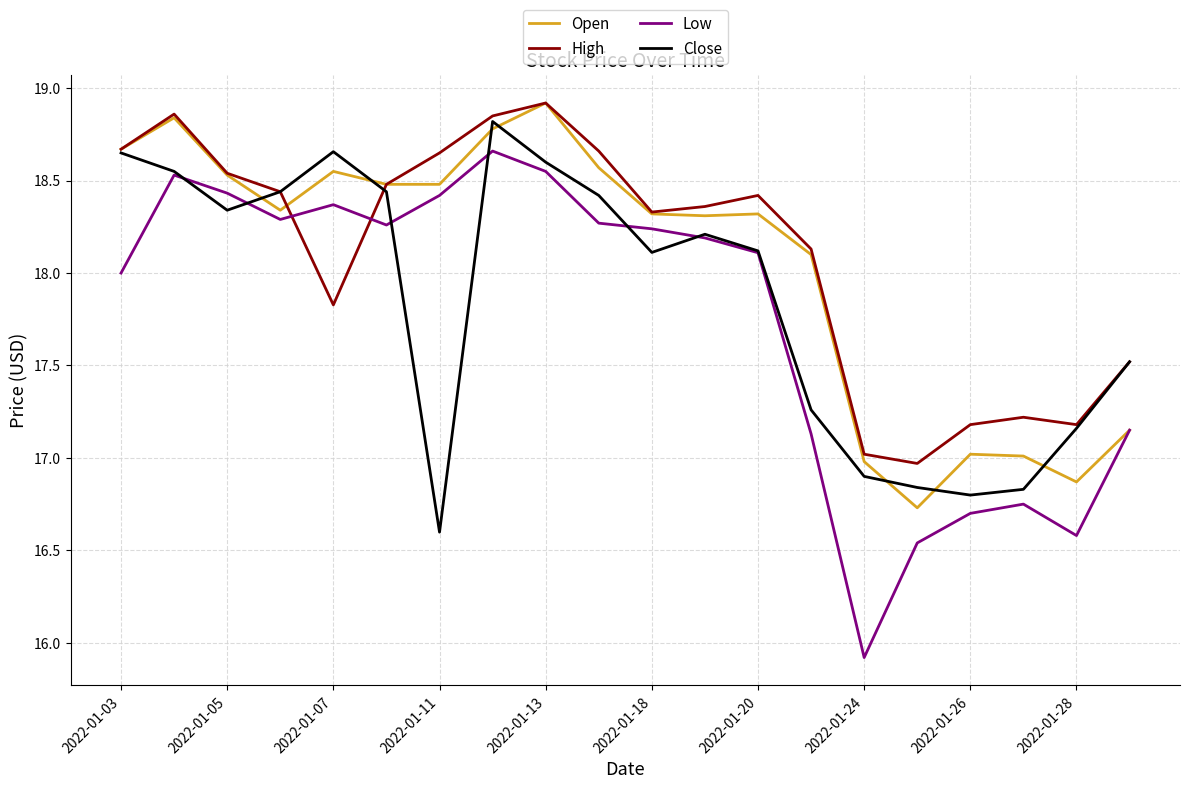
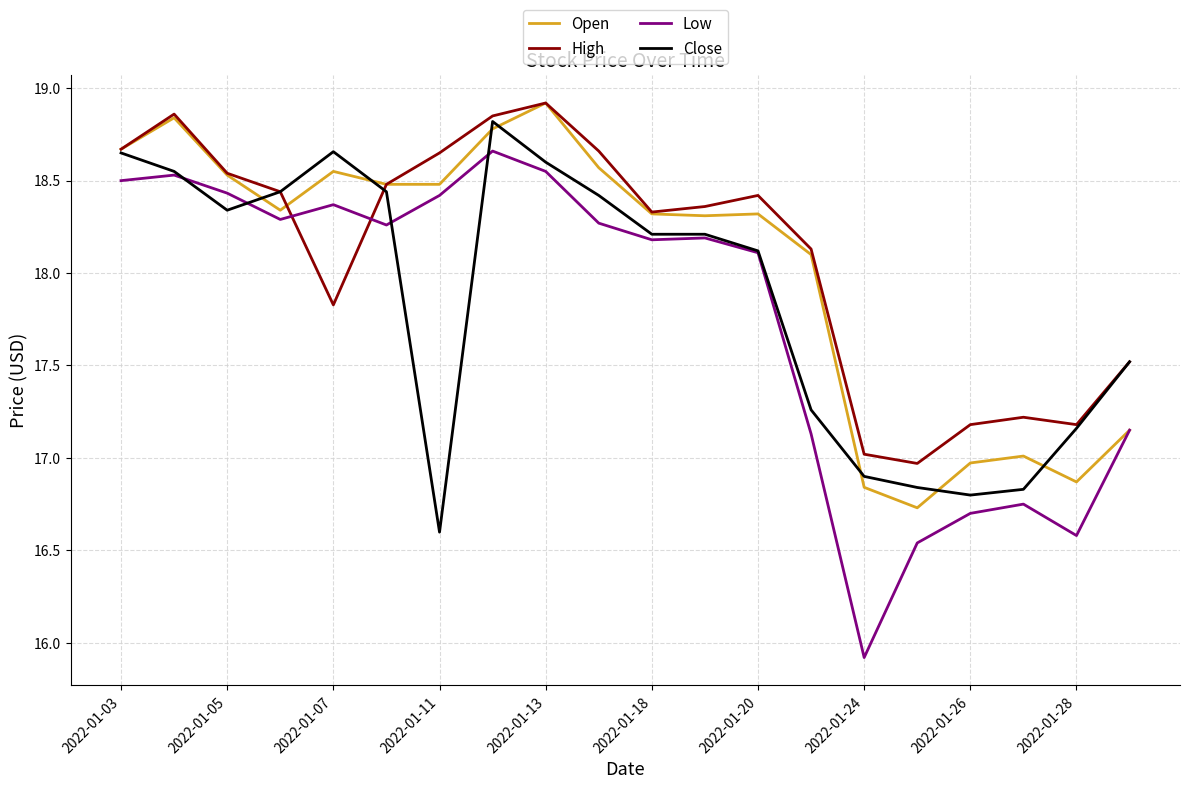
Low, 2022-01-03: 18.0 -> 18.5
Low, 2022-01-18: 18.24 -> 18.18
Close, 2022-01-18: 18.11 -> 18.21
Open, 2022-01-24: 16.98 -> 16.84
Open, 2022-01-26: 17.02 -> 16.97
